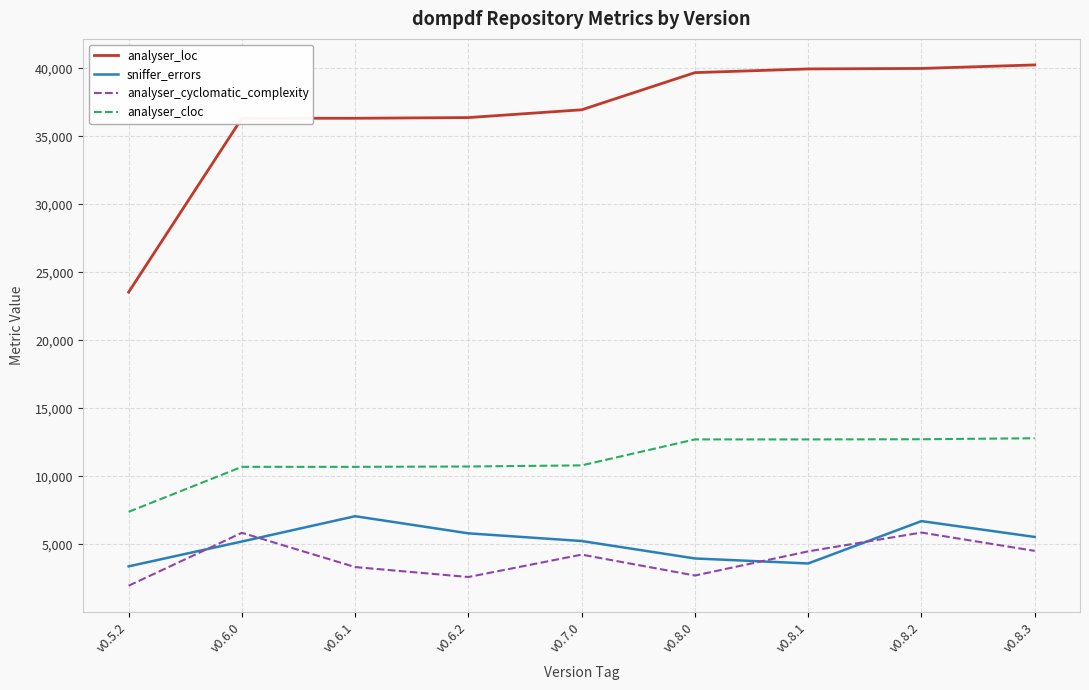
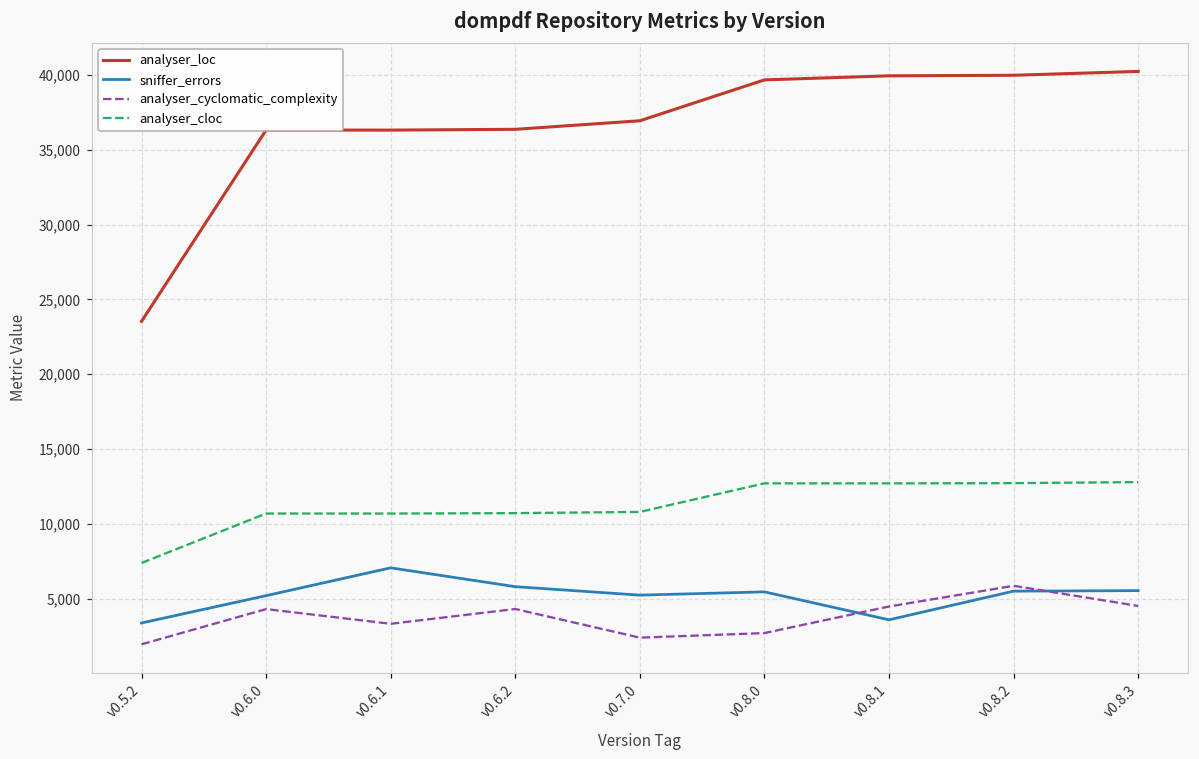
analyser_cyclomatic_complexity, v0.6.0: 5,800 -> 4,300
analyser_cyclomatic_complexity, v0.6.2: 2,600 -> 4,300
analyser_cyclomatic_complexity, v0.7.0: 4,200 -> 2,400
sniffer_errors, v0.8.0: 3,900 -> 5,400
sniffer_errors, v0.8.2: 6,700 -> 5,500
